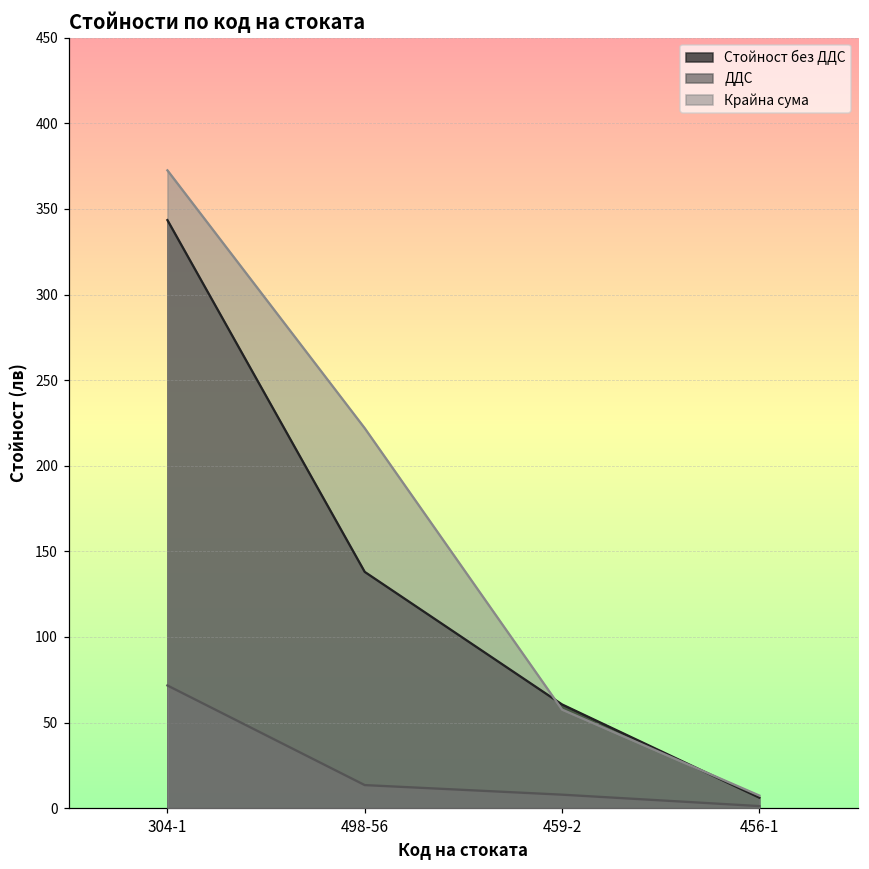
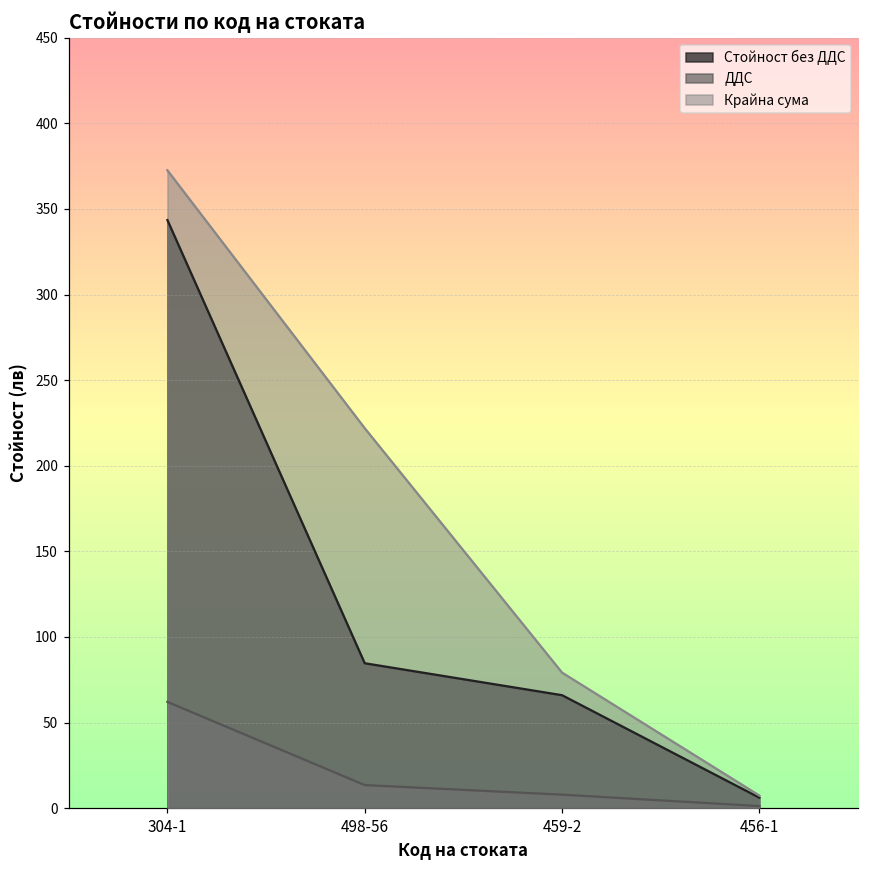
ДДС, 304-1: 72 -> 62
Стойност без ДДС, 498-56: 138 -> 85
Стойност без ДДС, 459-2: 61 -> 66
Крайна сума, 459-2: 58 -> 79
